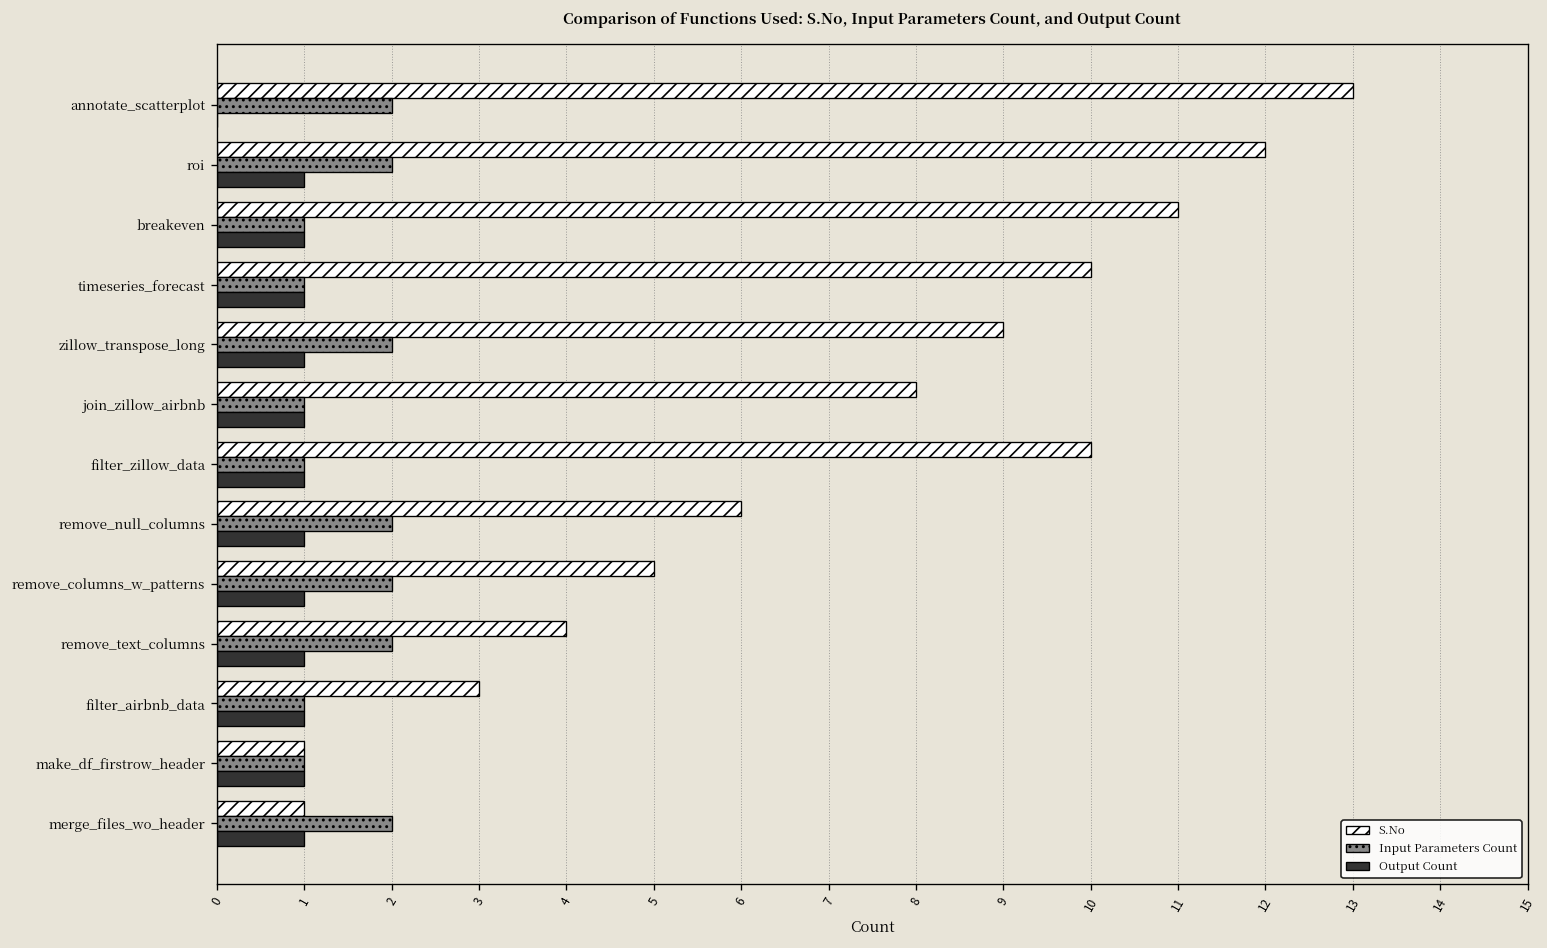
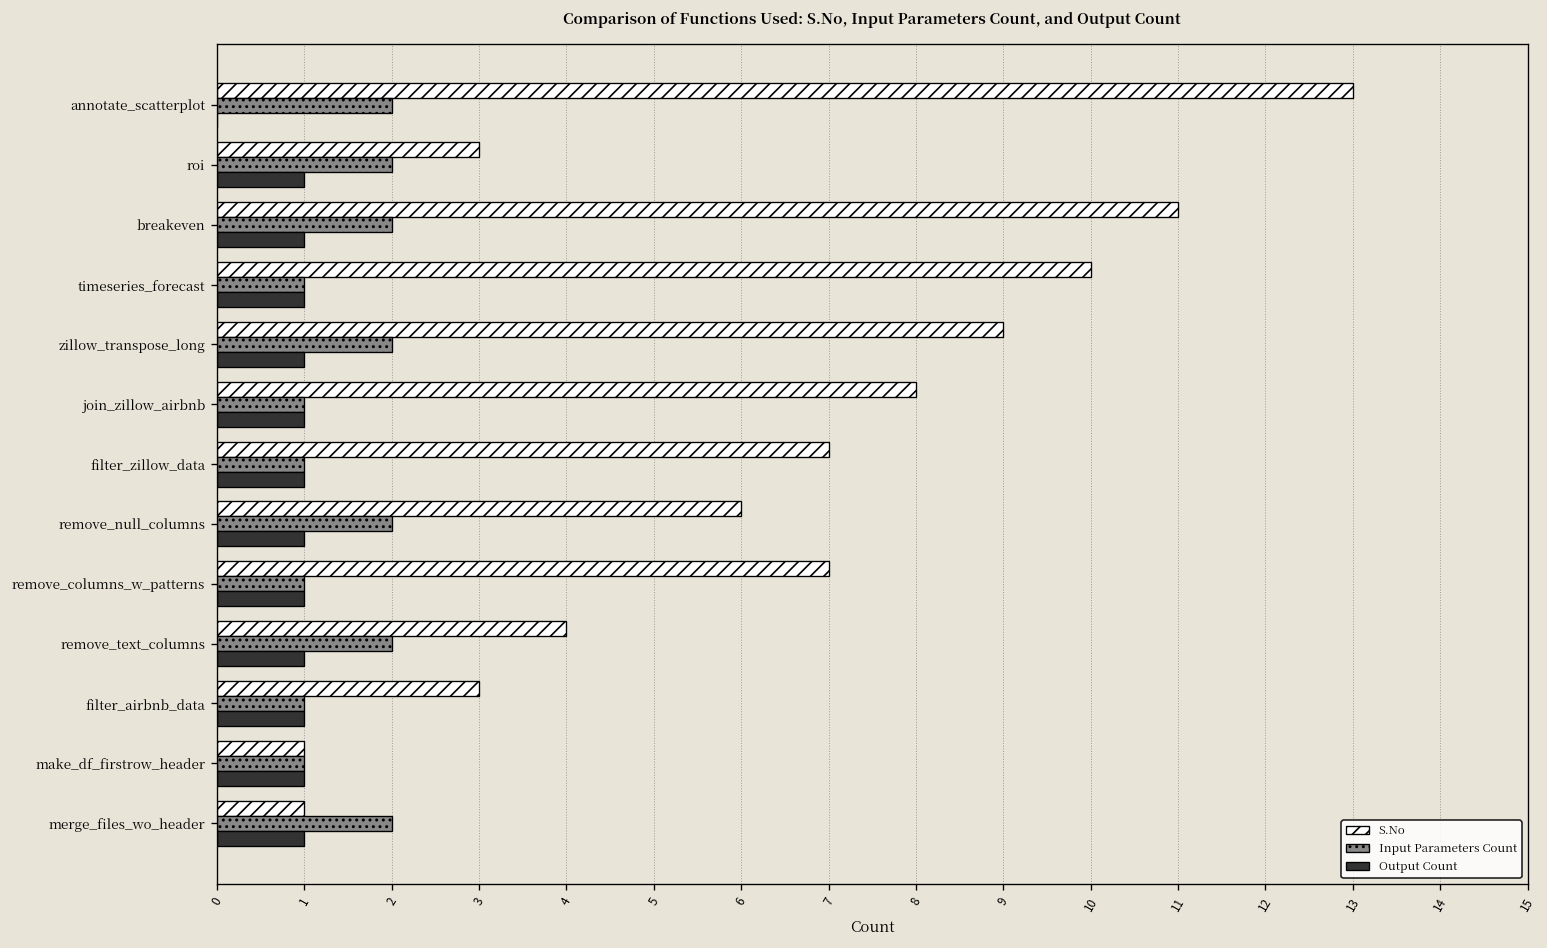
S.No, roi: 12 -> 3
Input Parameters Count, breakeven: 1 -> 2
S.No, filter_zillow_data: 10 -> 7
S.No, remove_columns_w_patterns: 5 -> 7
Input Parameters Count, remove_columns_w_patterns: 2 -> 1
